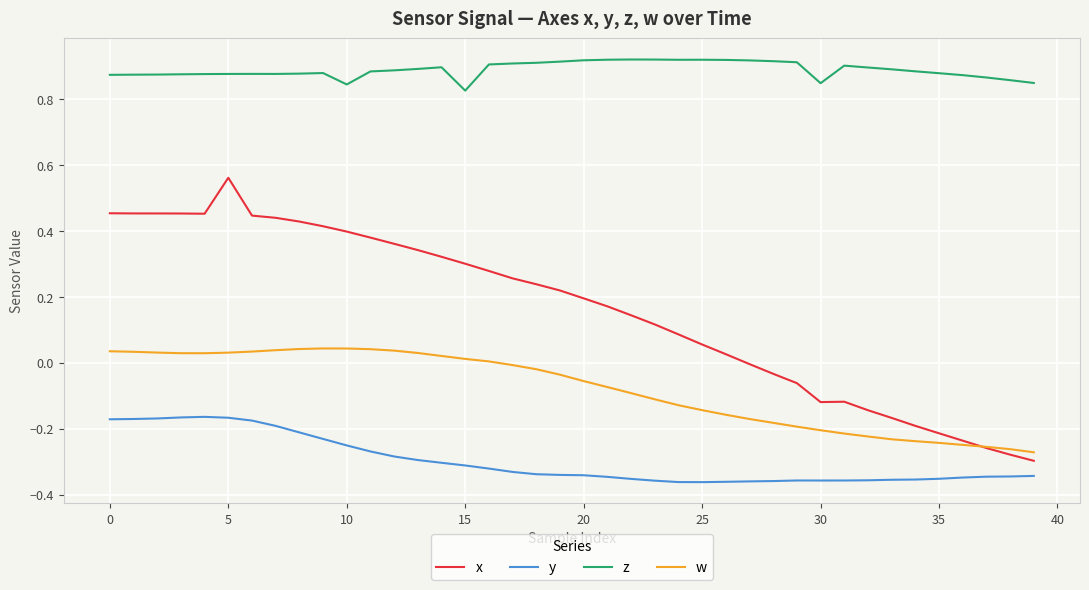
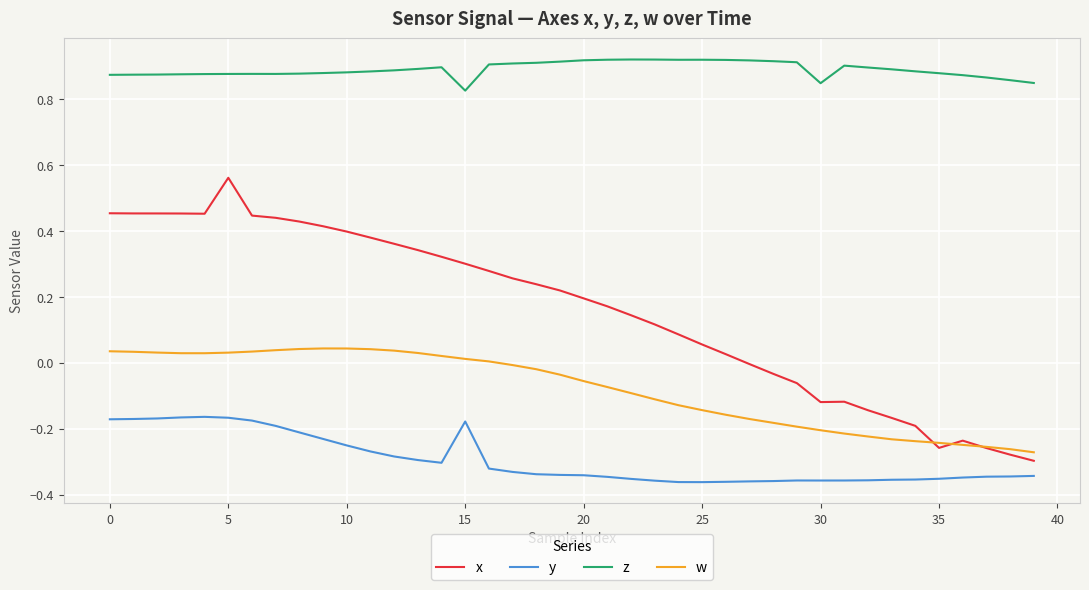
z, 10: 0.84 -> 0.88
y, 15: -0.31 -> -0.18
x, 35: -0.21 -> -0.26
